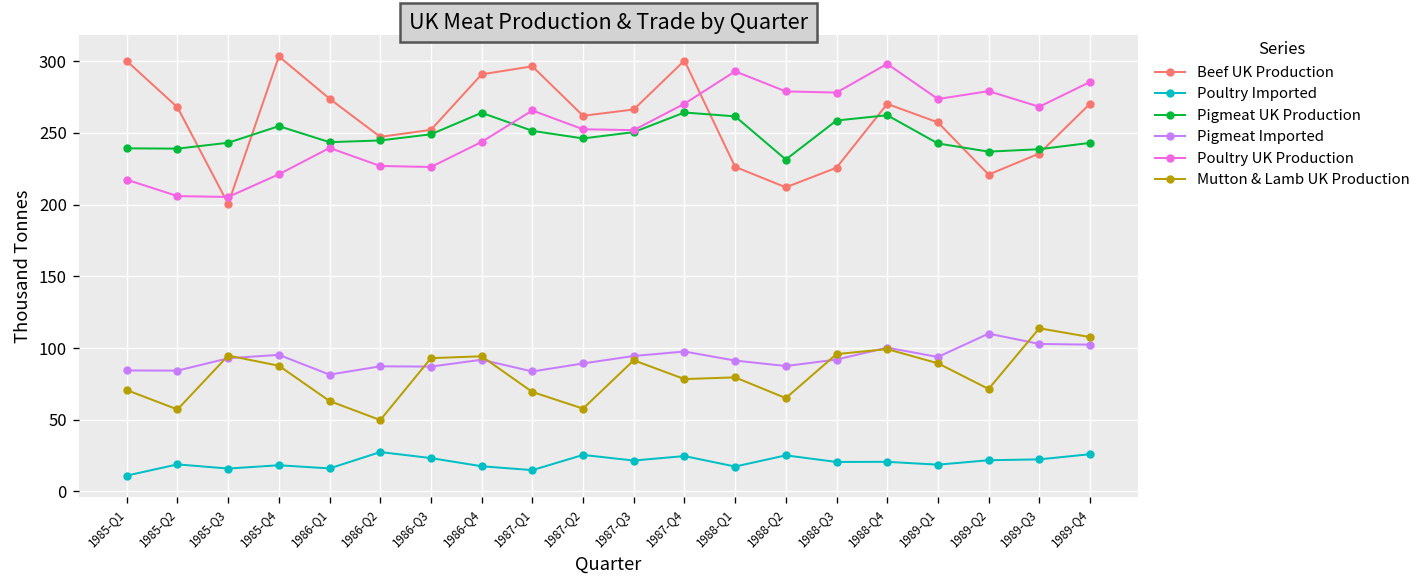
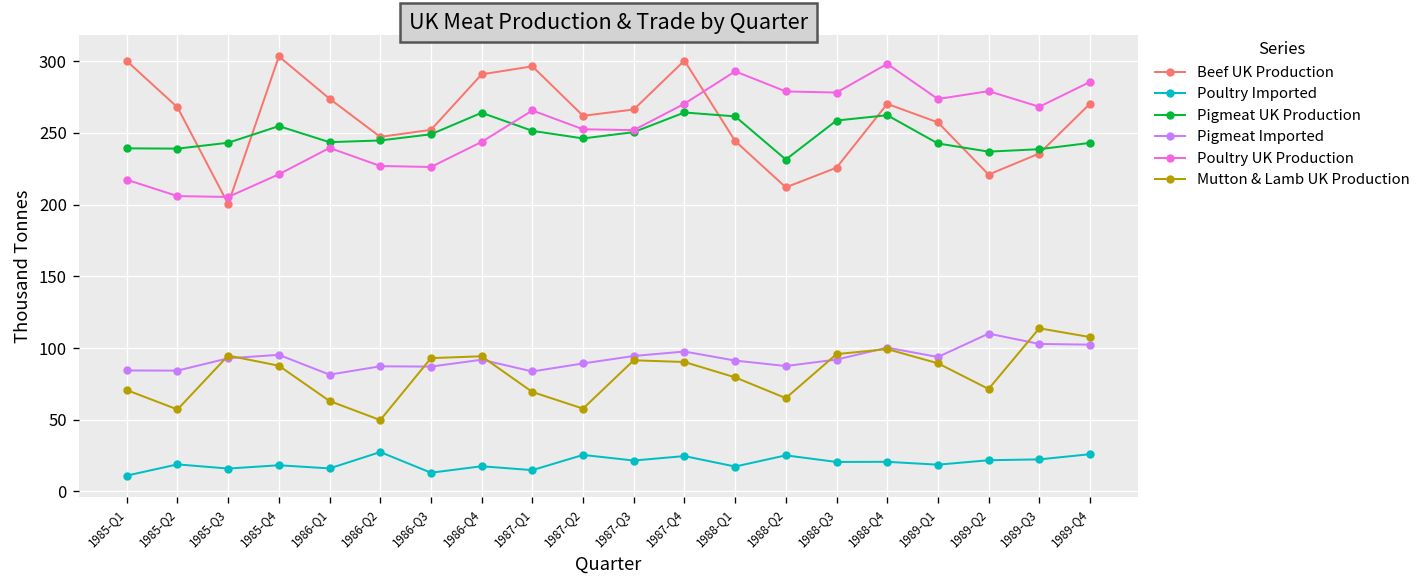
Poultry Imported, 1986-Q3: 23 -> 13
Mutton & Lamb UK Production, 1987-Q4: 78 -> 90
Beef UK Production, 1988-Q1: 226 -> 244
